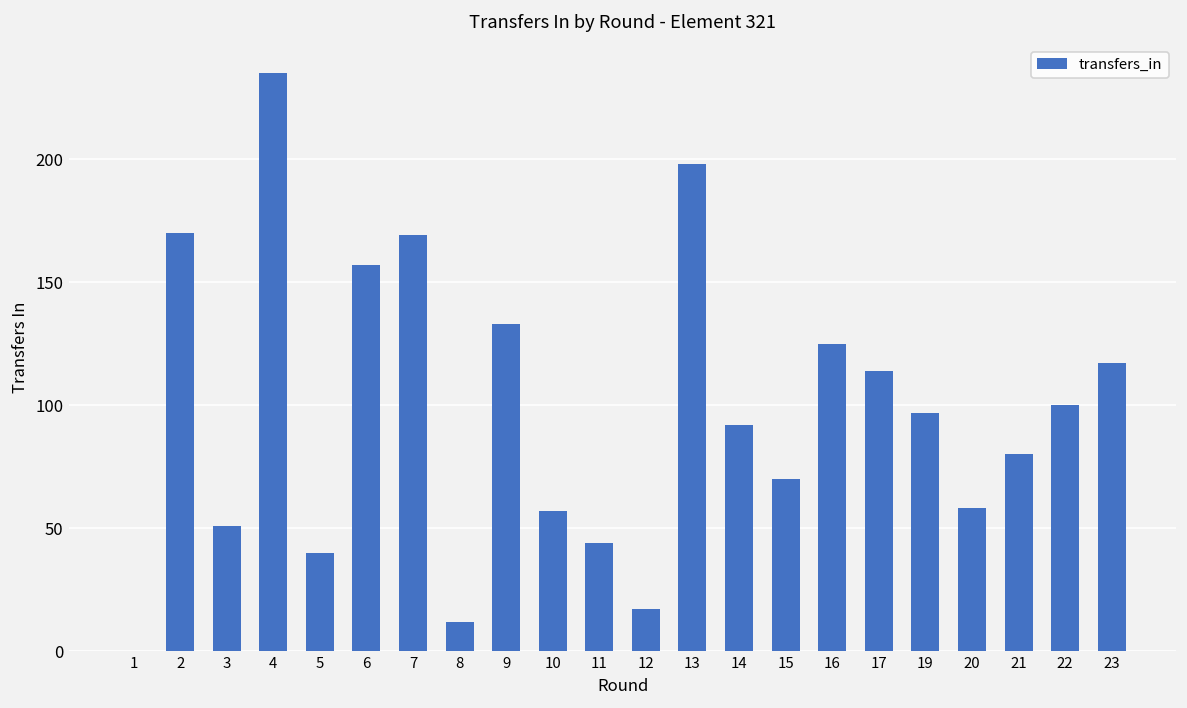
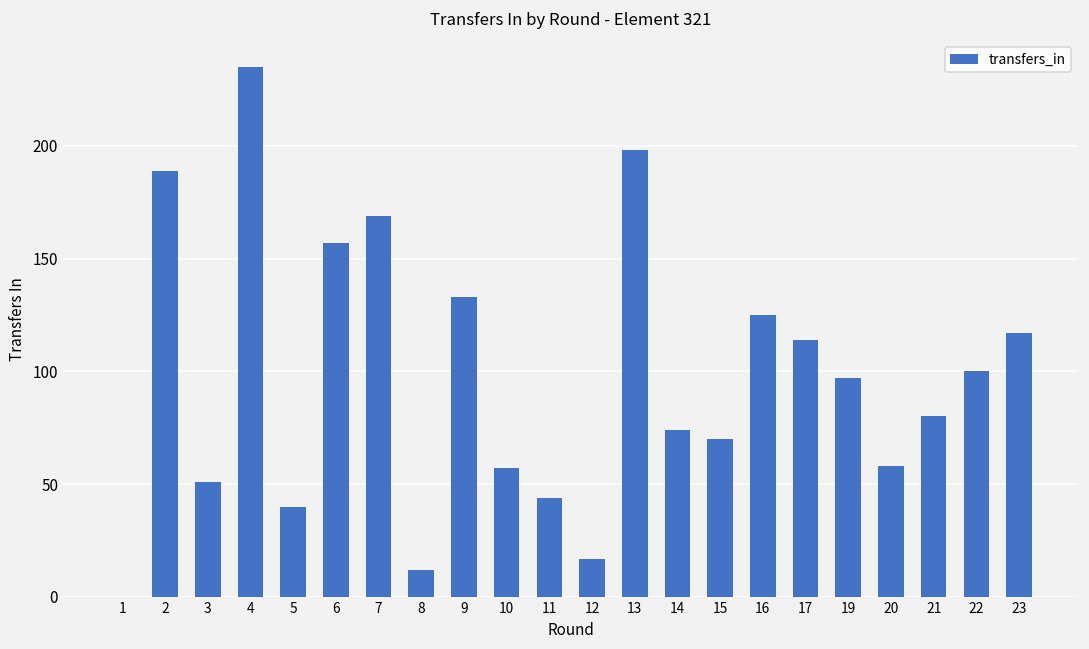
2: 170 -> 189
14: 92 -> 74
